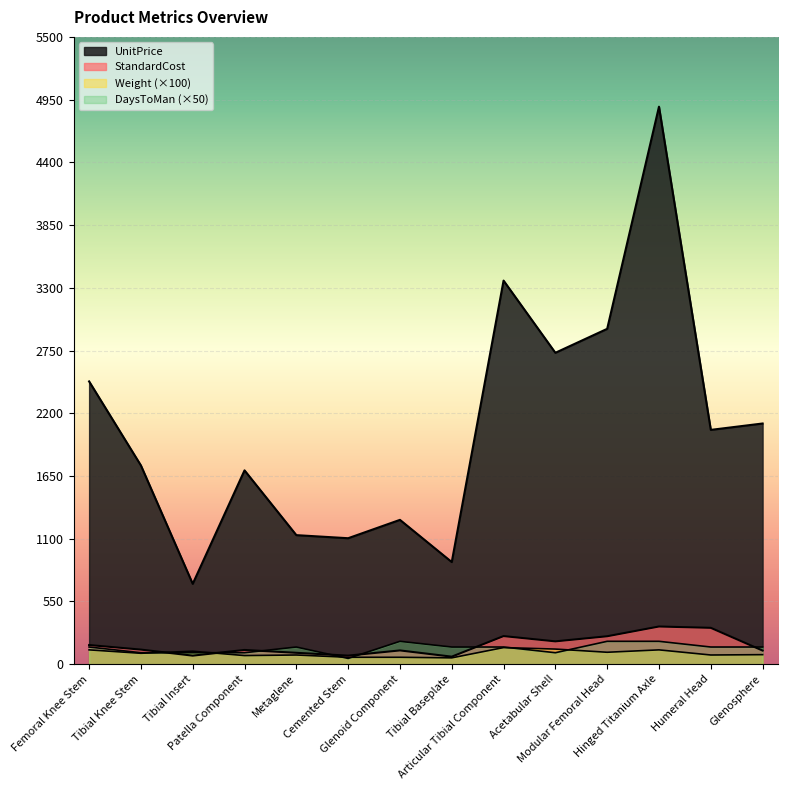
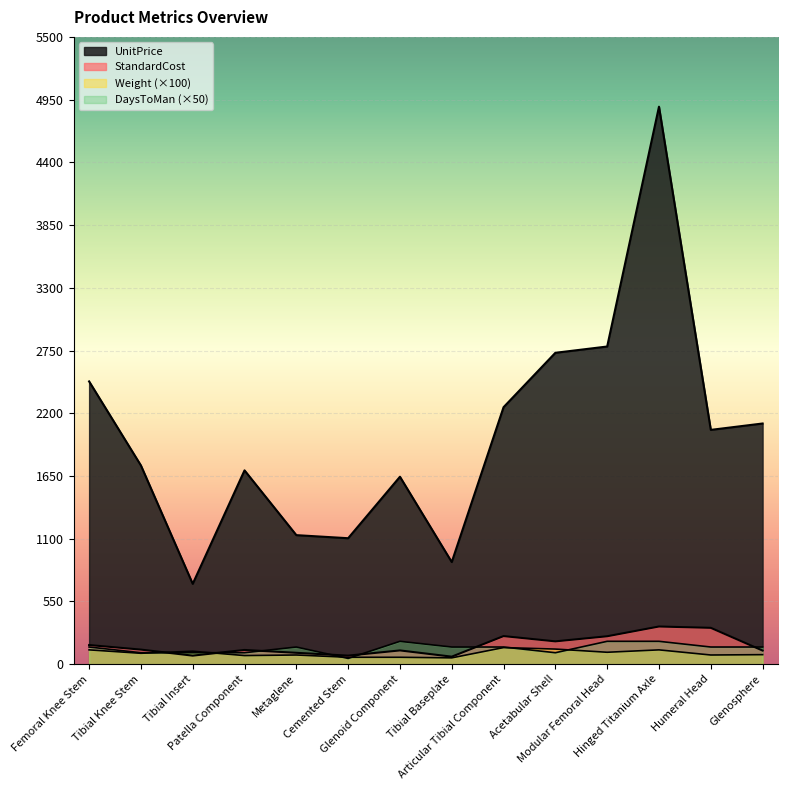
UnitPrice, Glenoid Component: 1270 -> 1640
UnitPrice, Articular Tibial Component: 3360 -> 2250
UnitPrice, Modular Femoral Head: 2940 -> 2790
